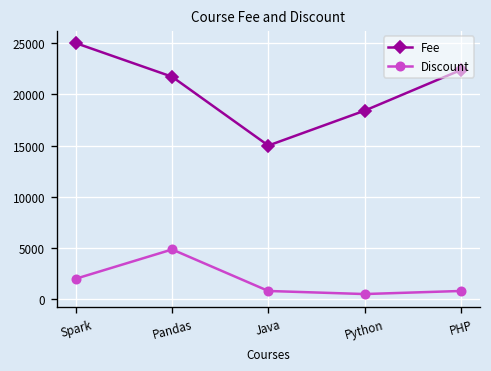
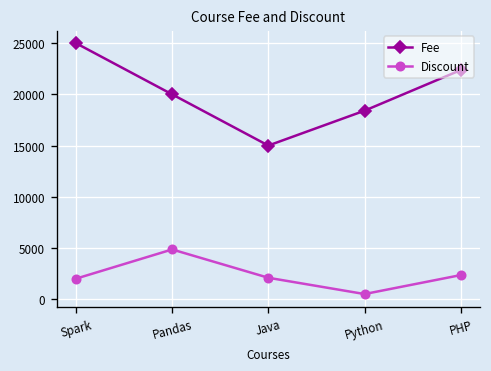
Fee, Pandas: 22000 -> 20000
Discount, Java: 1000 -> 2000
Discount, PHP: 1000 -> 2000
